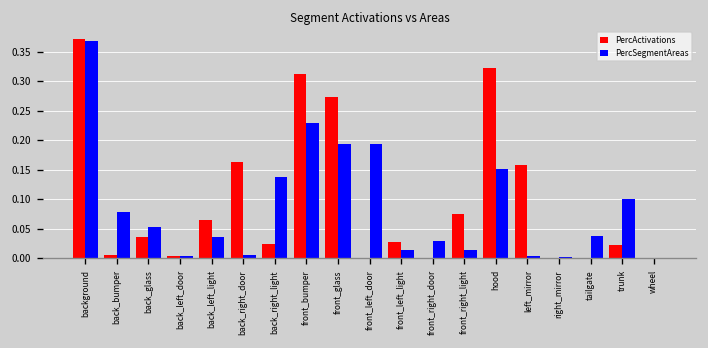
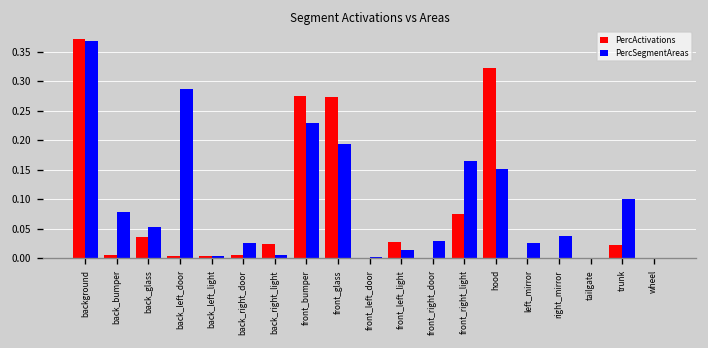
PercSegmentAreas, back_left_door: 0.00 -> 0.29
PercActivations, back_left_light: 0.06 -> 0.00
PercSegmentAreas, back_left_light: 0.04 -> 0.00
PercActivations, back_right_door: 0.16 -> 0.01
PercSegmentAreas, back_right_door: 0.01 -> 0.03
PercSegmentAreas, back_right_light: 0.14 -> 0.01
PercActivations, front_bumper: 0.31 -> 0.28
PercSegmentAreas, front_left_door: 0.19 -> 0.00
PercSegmentAreas, front_right_light: 0.01 -> 0.16
PercActivations, left_mirror: 0.16 -> 0.00
PercSegmentAreas, left_mirror: 0.00 -> 0.03
PercSegmentAreas, right_mirror: 0.00 -> 0.04
PercSegmentAreas, tailgate: 0.04 -> 0.00
